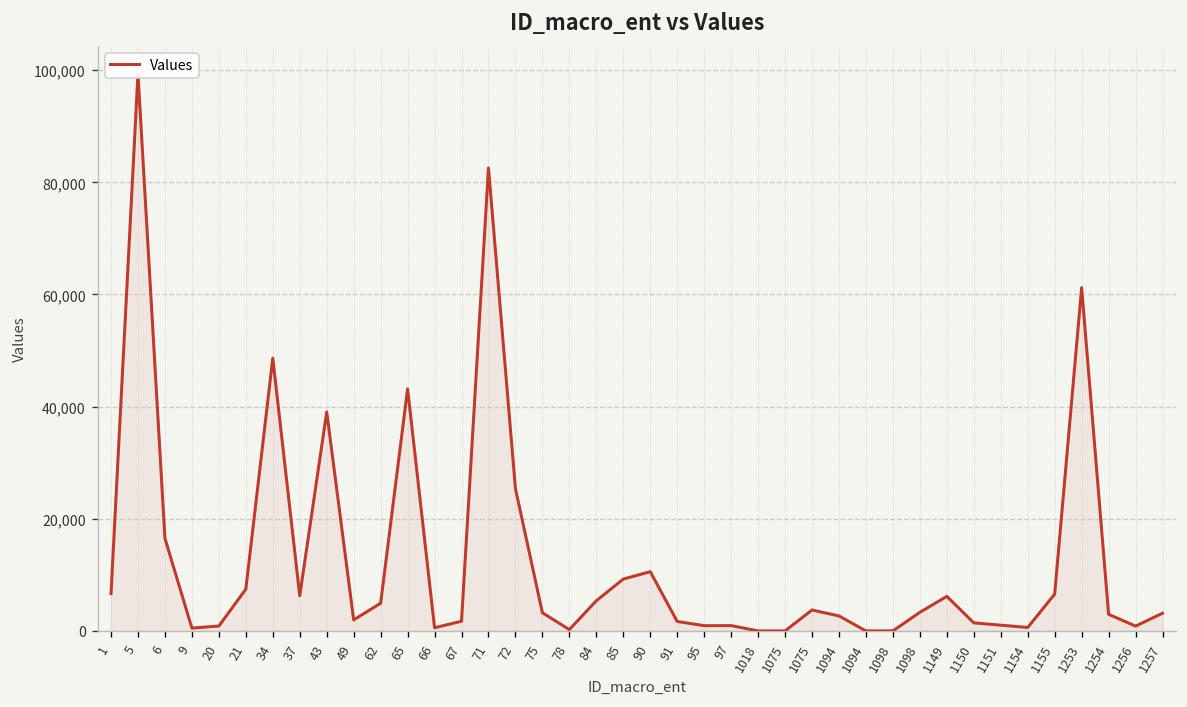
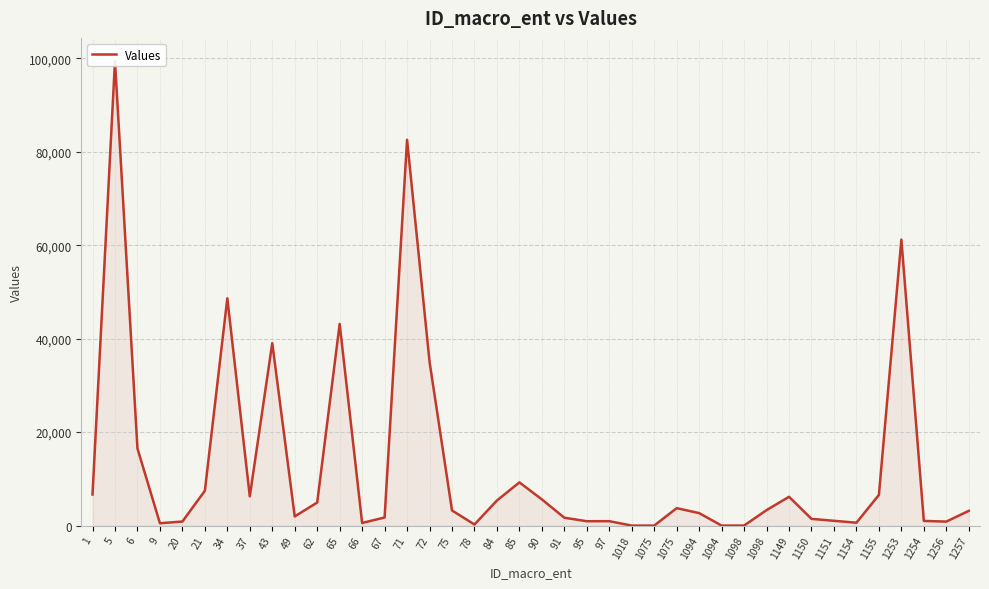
72: 25,000 -> 35,000
90: 11,000 -> 6,000
1254: 3,000 -> 1,000
